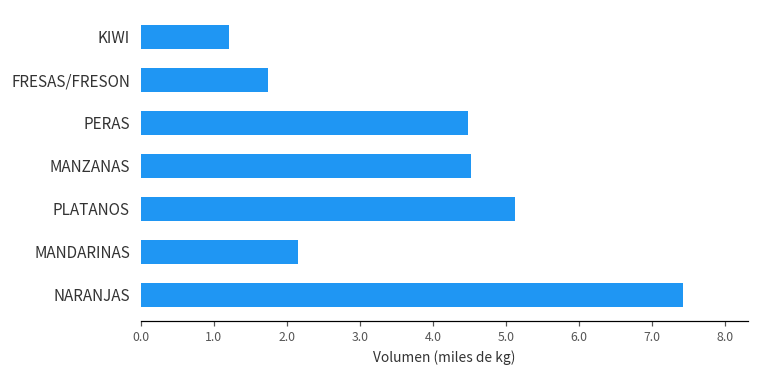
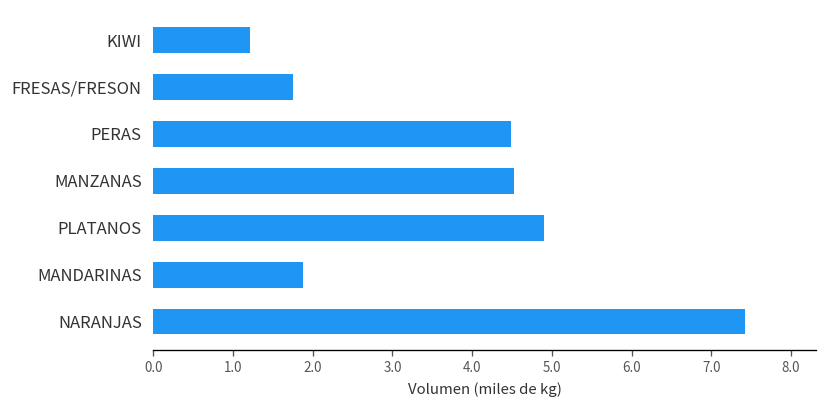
PLATANOS: 5.1 -> 4.9
MANDARINAS: 2.1 -> 1.9
